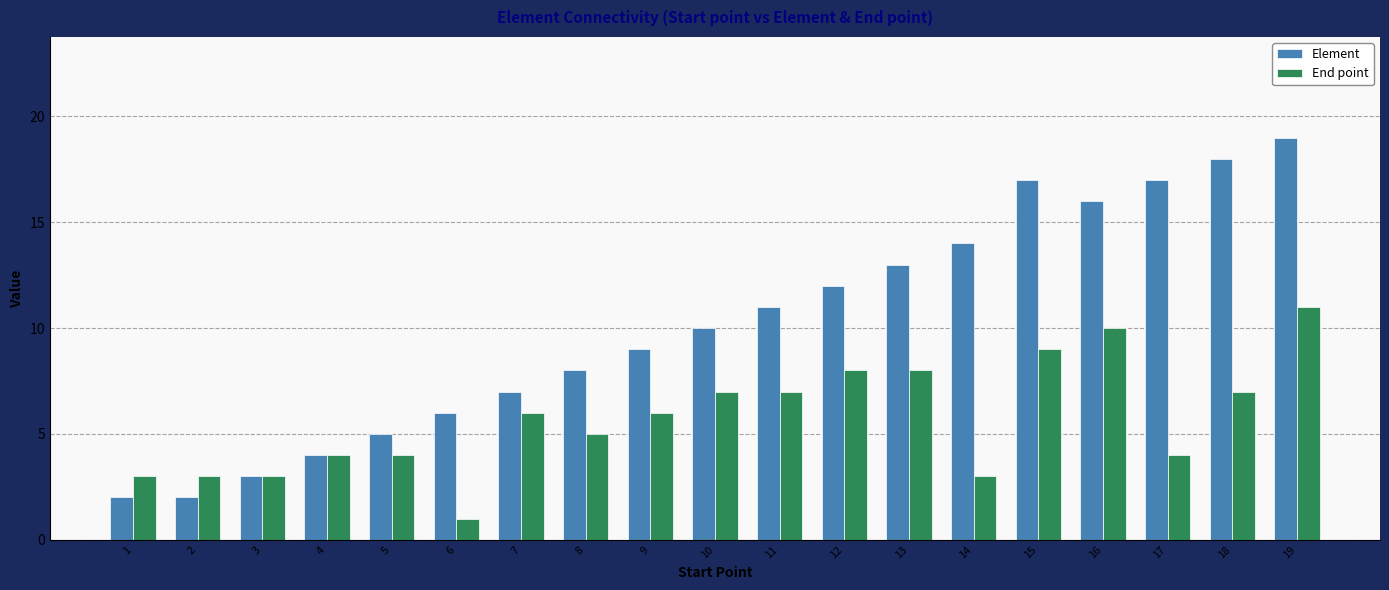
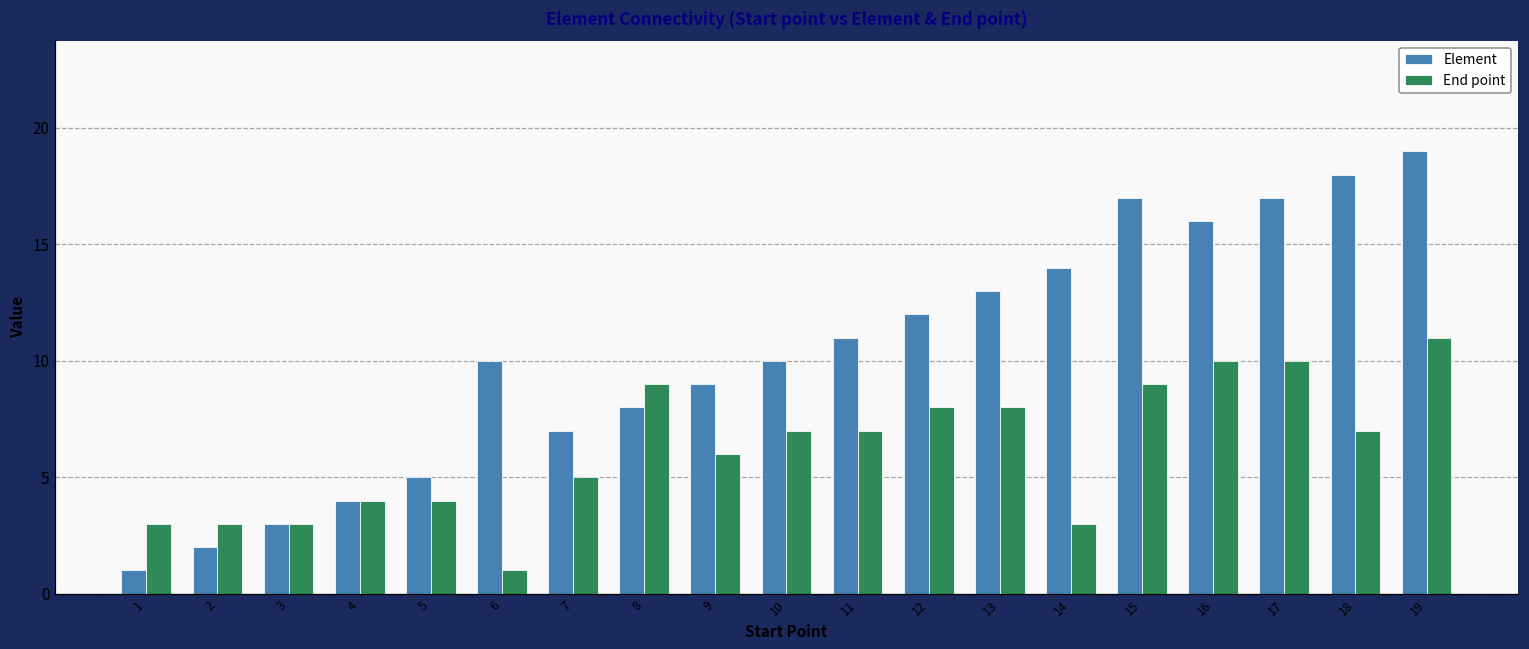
Element, 1: 2 -> 1
Element, 6: 6 -> 10
End point, 7: 6 -> 5
End point, 8: 5 -> 9
End point, 17: 4 -> 10
